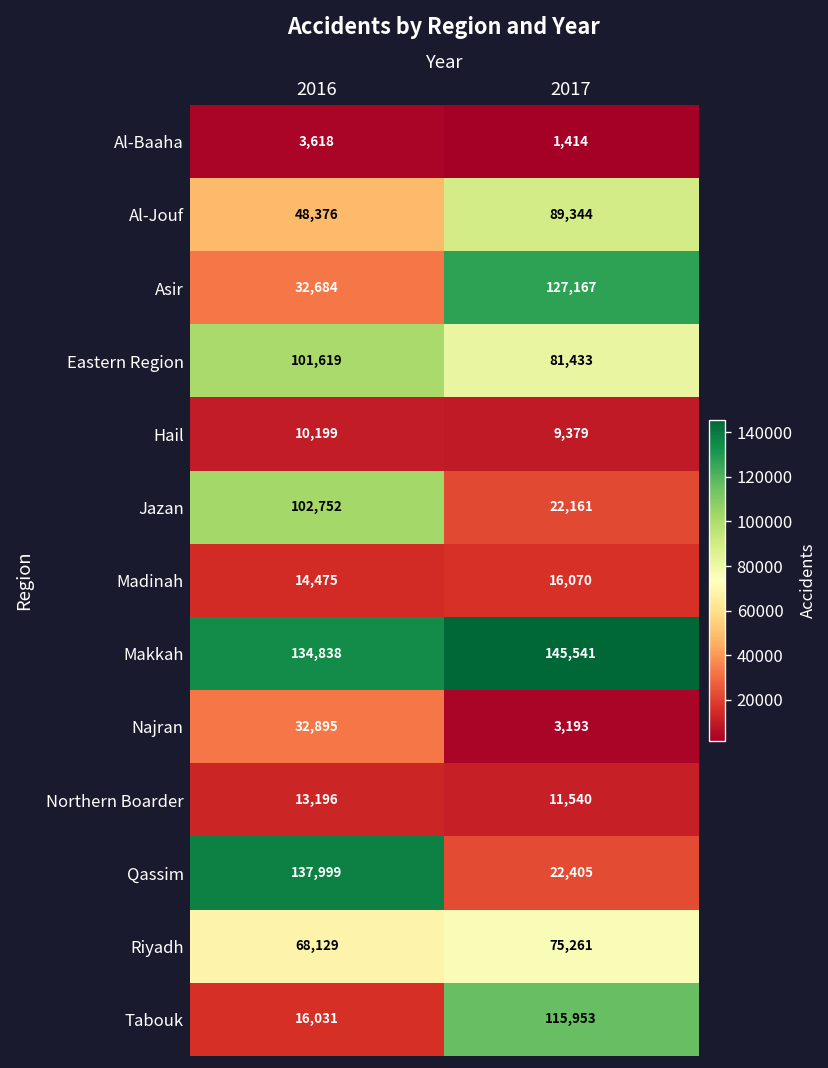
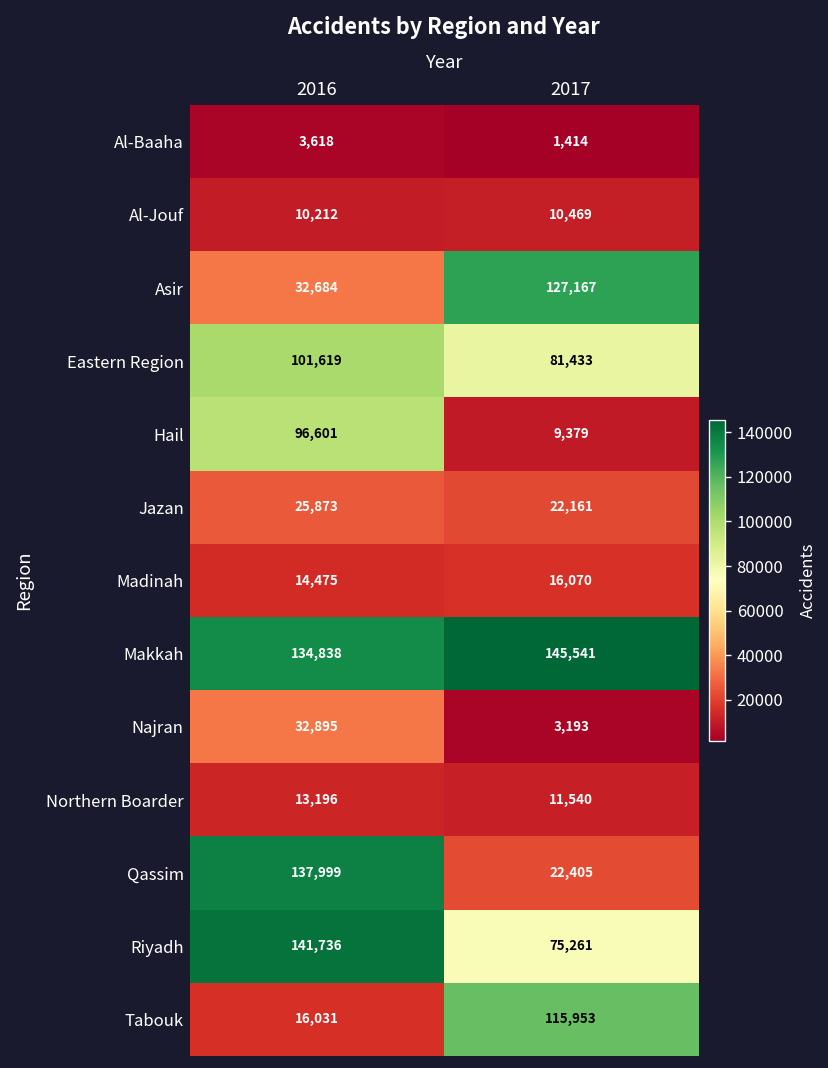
Al-Jouf, 2016: 48,376 -> 10,212
Al-Jouf, 2017: 89,344 -> 10,469
Hail, 2016: 10,199 -> 96,601
Jazan, 2016: 102,752 -> 25,873
Riyadh, 2016: 68,129 -> 141,736
